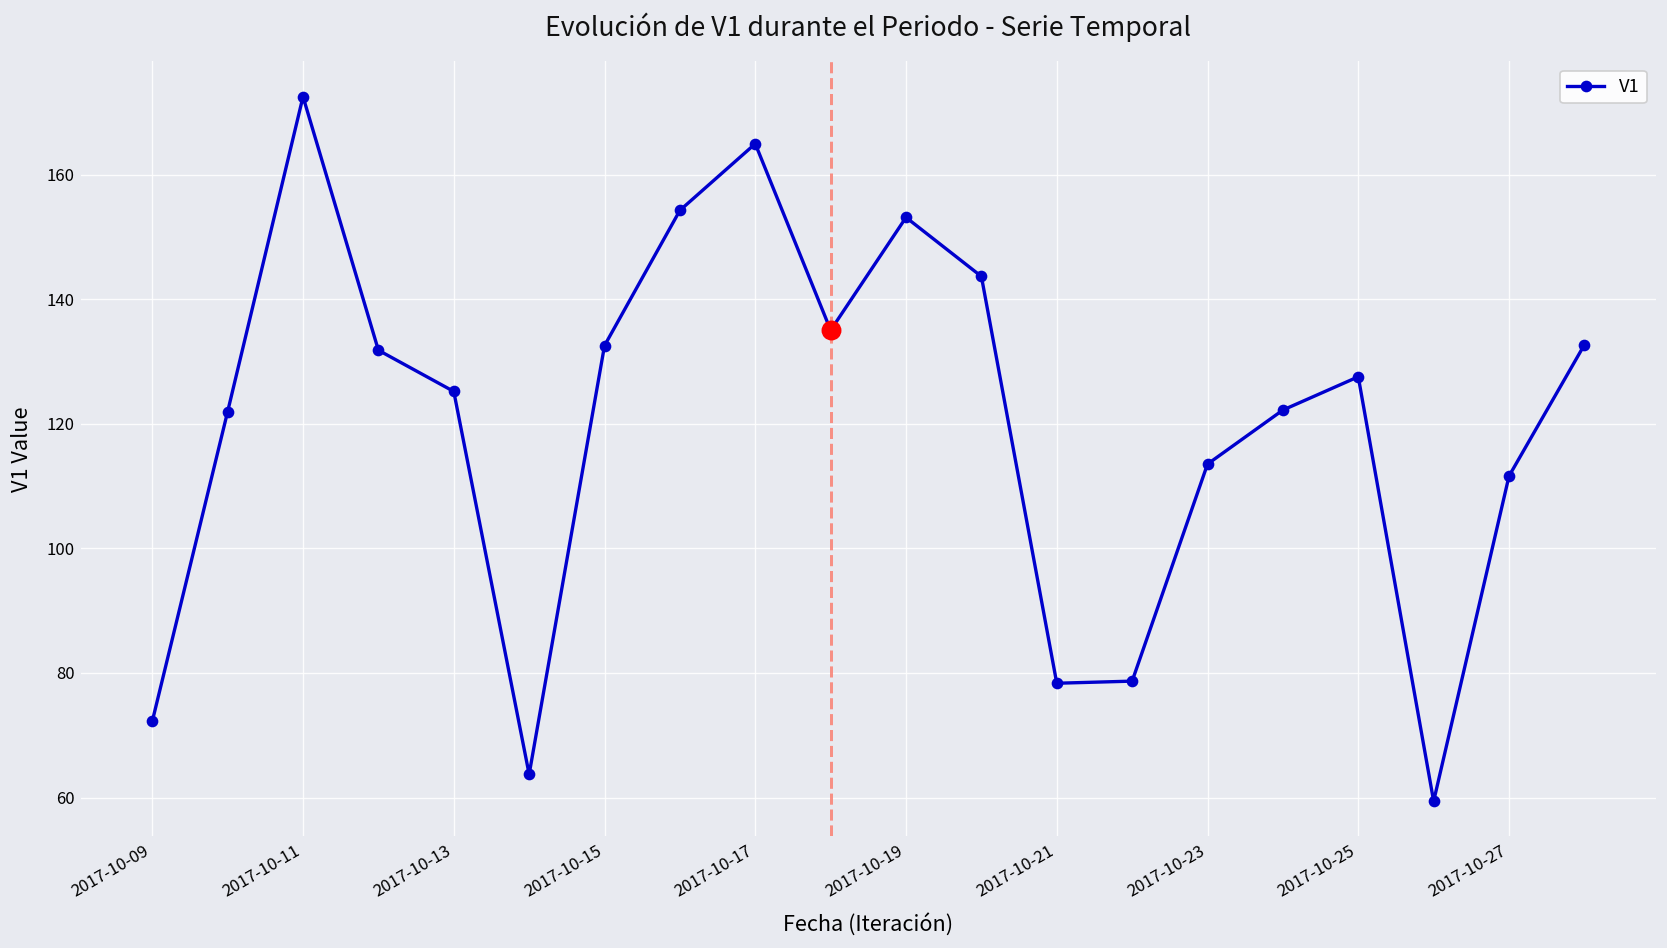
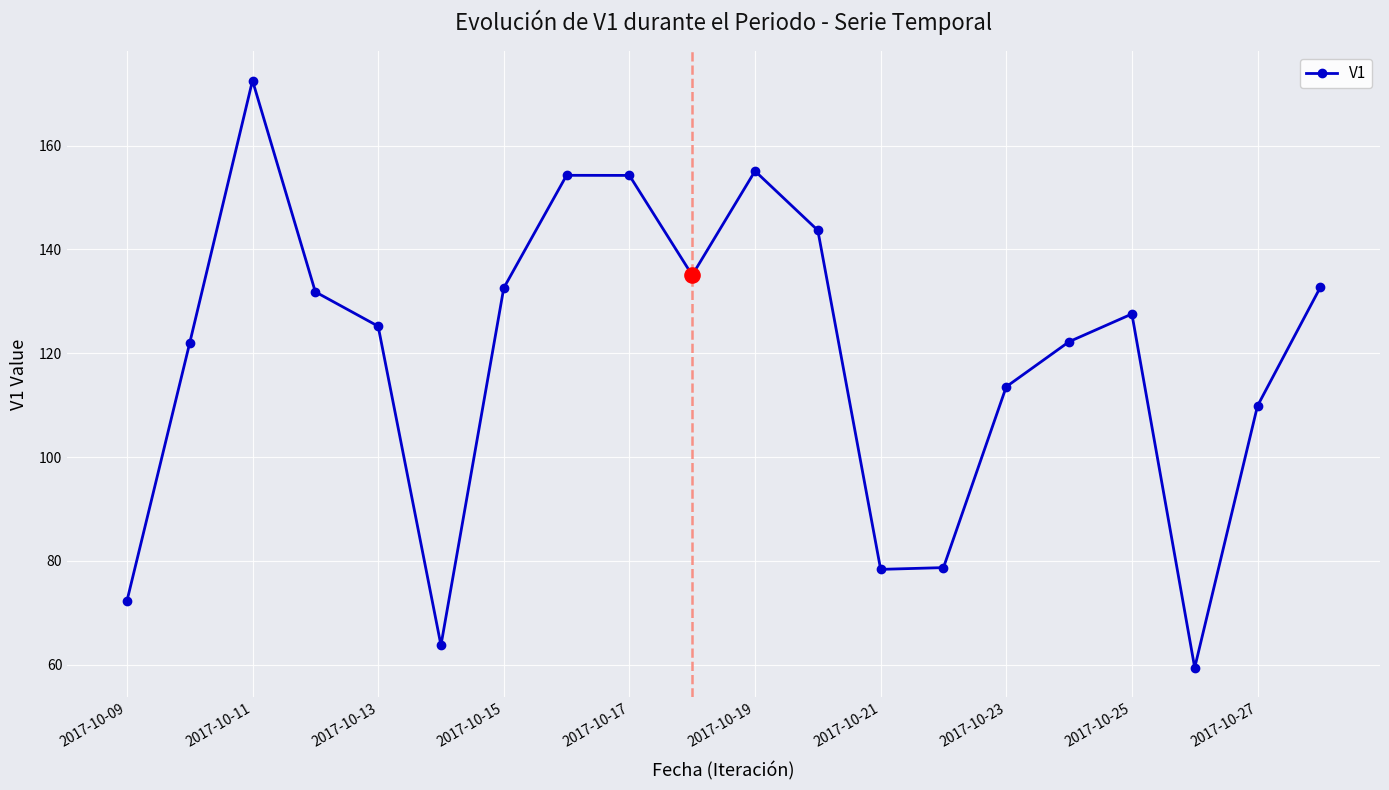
V1, 2017-10-17: 165 -> 154
V1, 2017-10-19: 153 -> 155
V1, 2017-10-27: 112 -> 110
